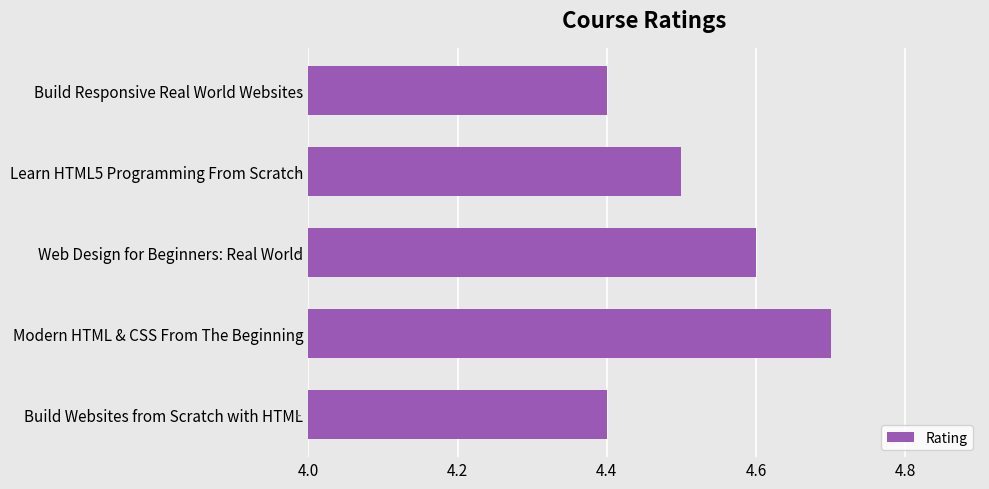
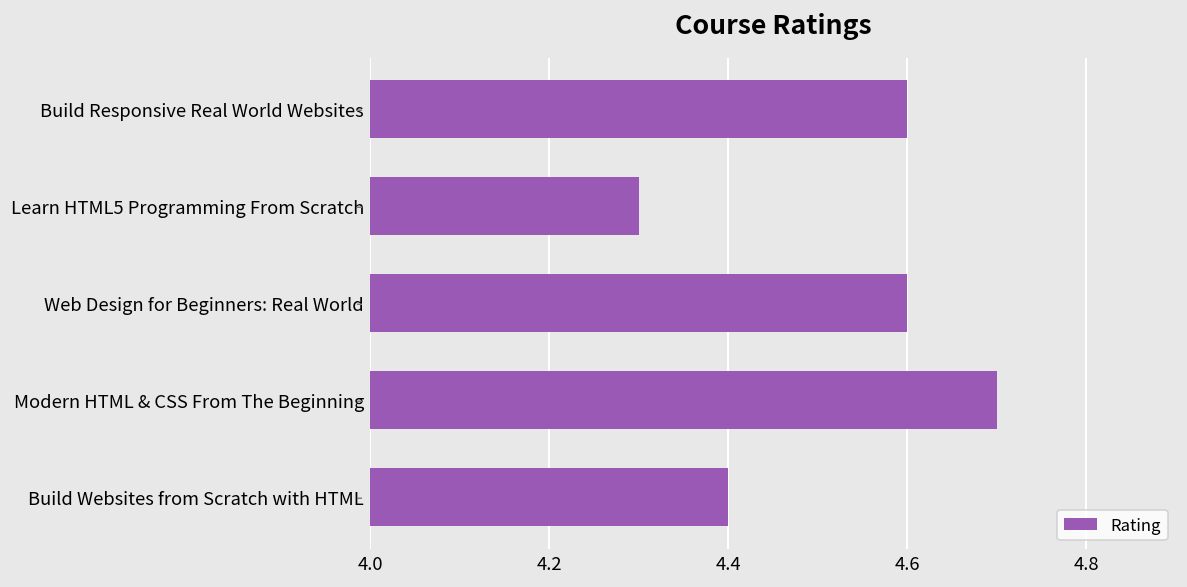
Build Responsive Real World Websites: 4.4 -> 4.6
Learn HTML5 Programming From Scratch: 4.5 -> 4.3
